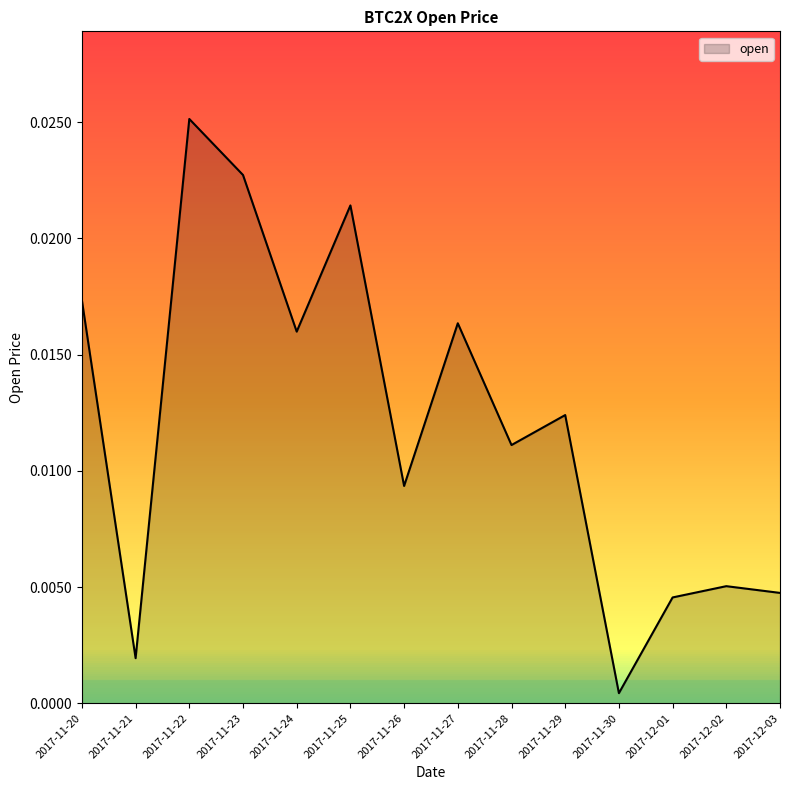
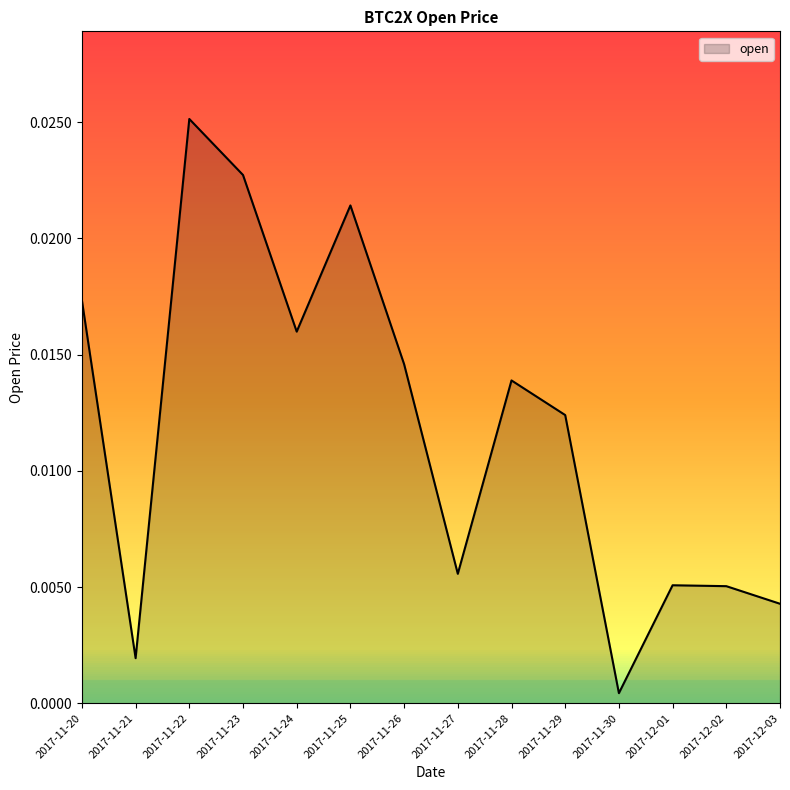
2017-11-26: 0.0094 -> 0.0146
2017-11-27: 0.0164 -> 0.0056
2017-11-28: 0.0111 -> 0.0139
2017-12-01: 0.0046 -> 0.0051
2017-12-03: 0.0047 -> 0.0043
